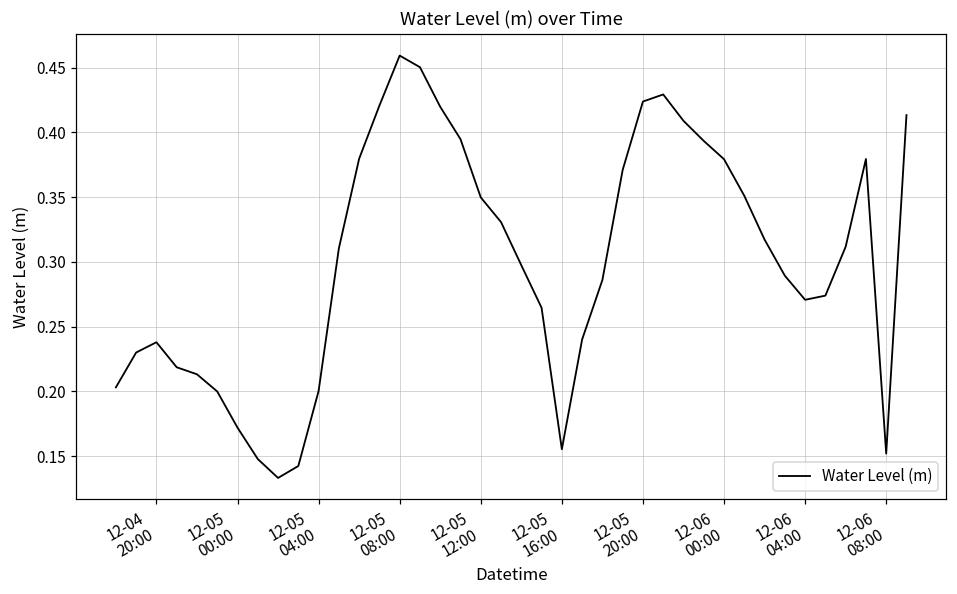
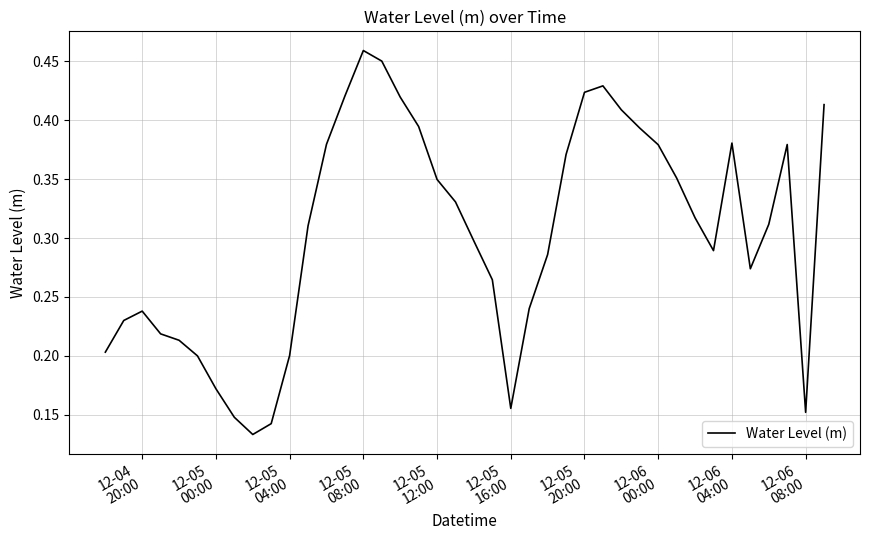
12-06 04:00: 0.271 -> 0.381
